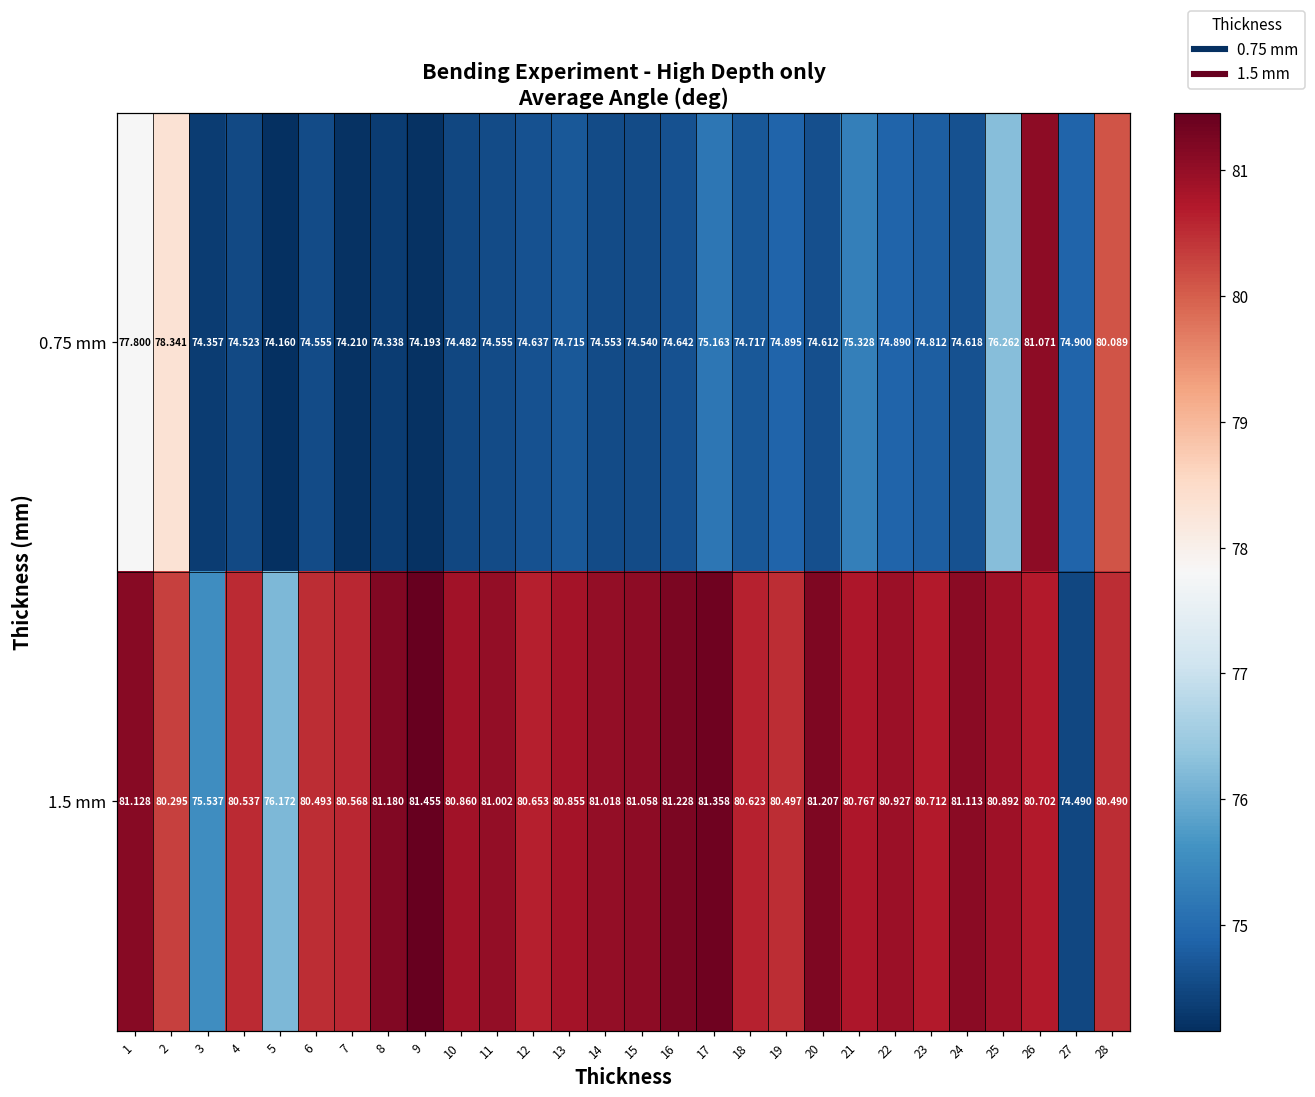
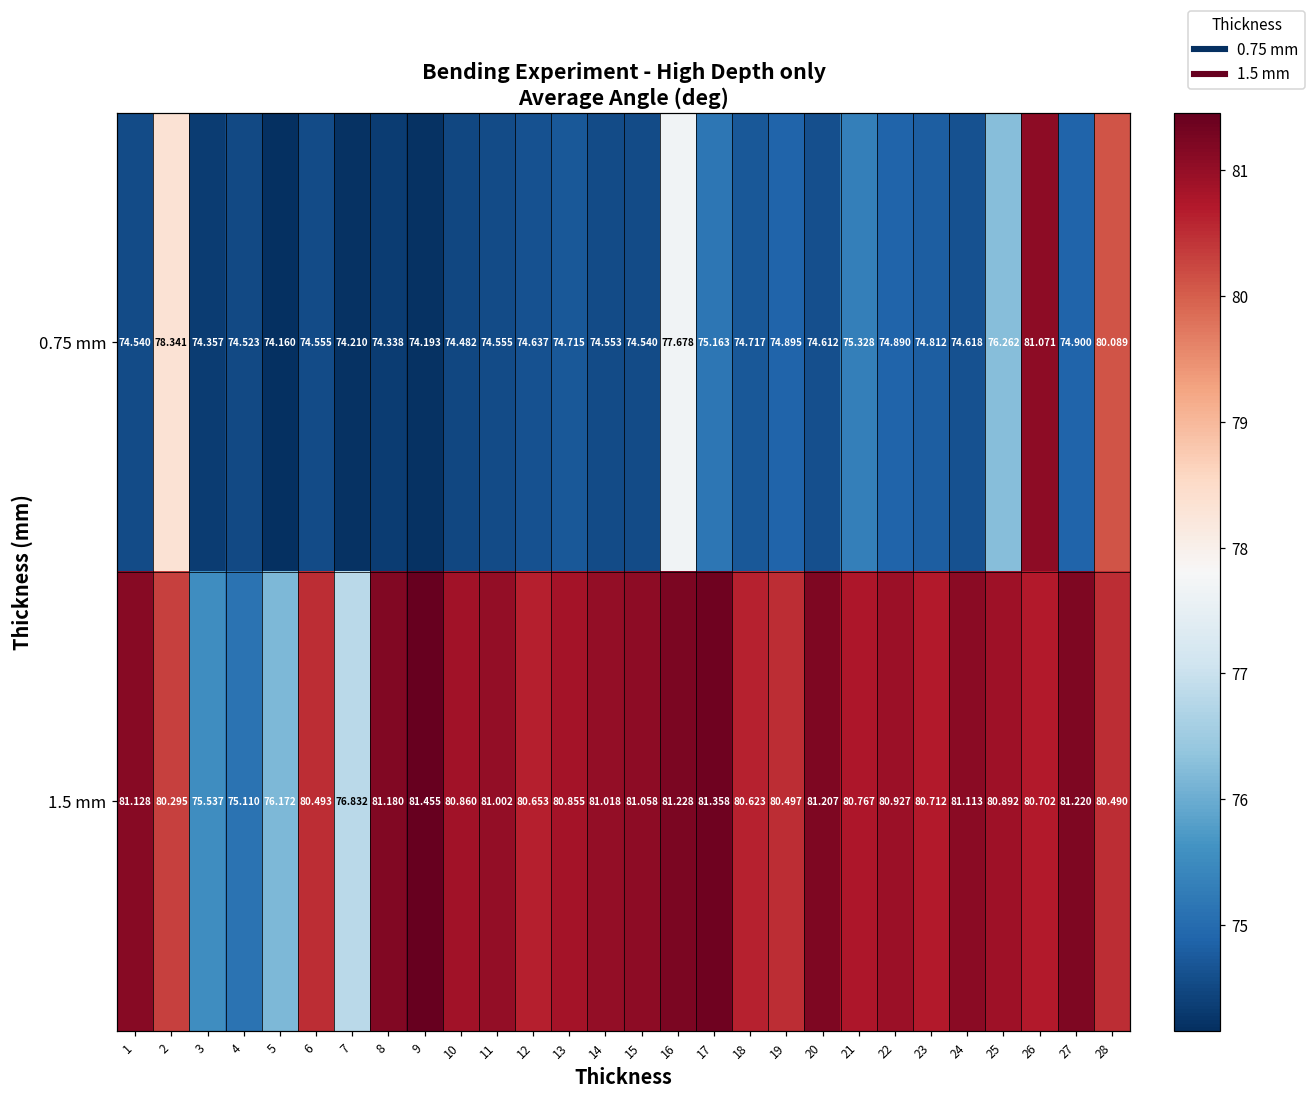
0.75 mm, 1: 77.800 -> 74.540
0.75 mm, 16: 74.642 -> 77.678
1.5 mm, 4: 80.537 -> 75.110
1.5 mm, 7: 80.568 -> 76.832
1.5 mm, 27: 74.490 -> 81.220
